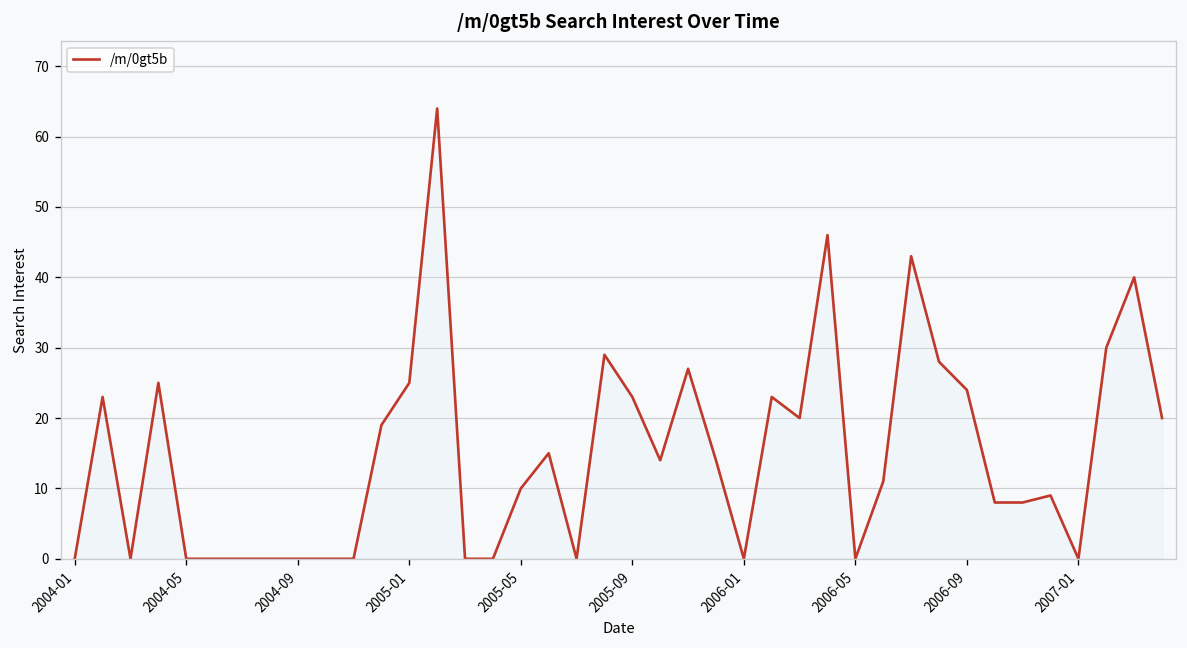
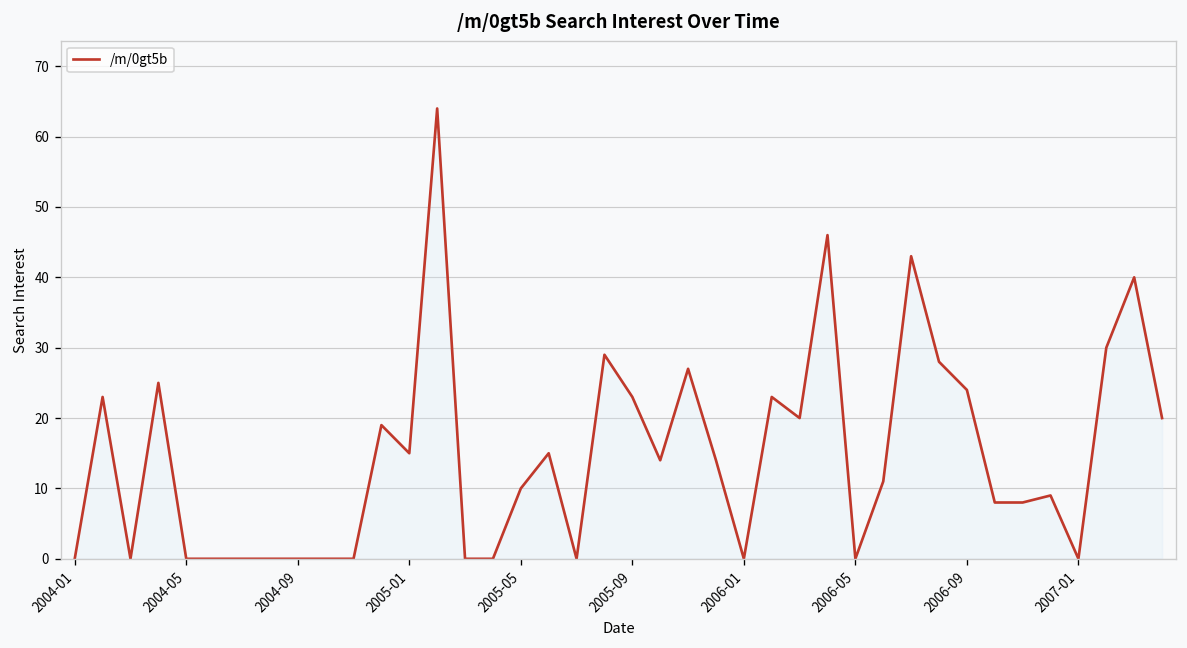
2005-01: 25 -> 15
